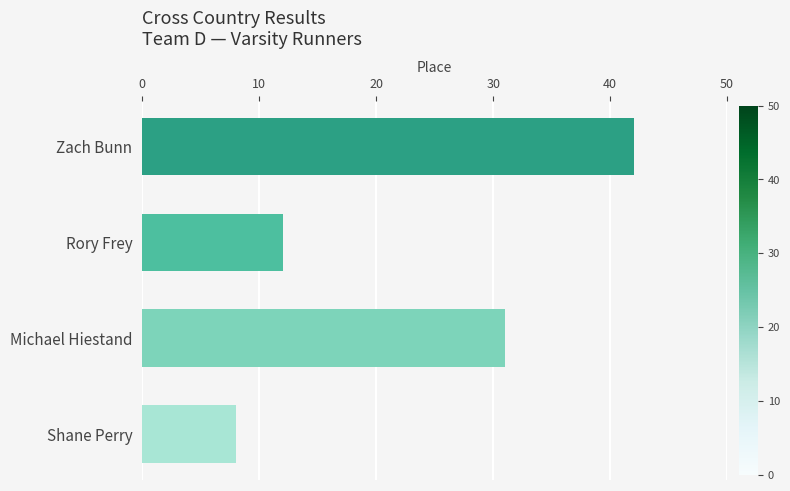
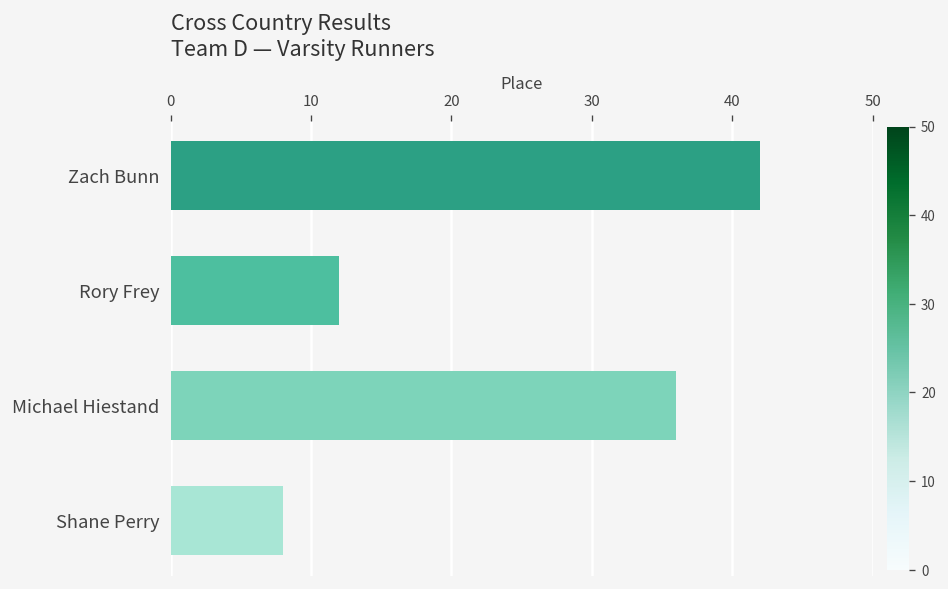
Michael Hiestand: 31 -> 36
